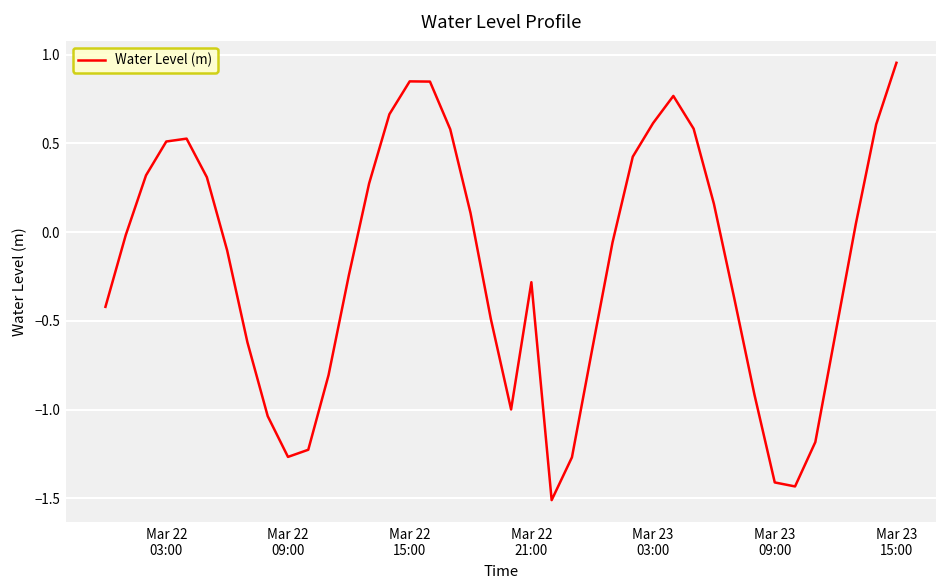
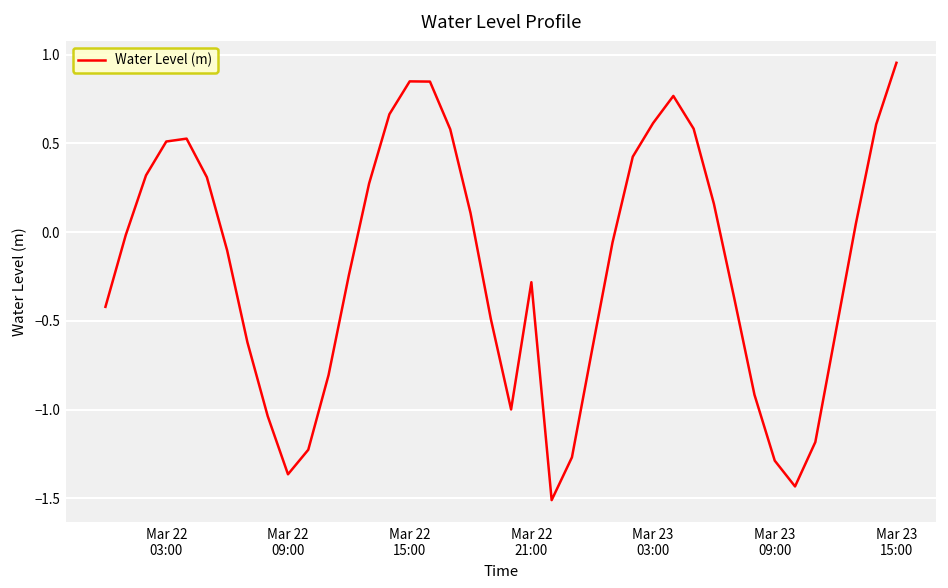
Mar 22 09:00: -1.27 -> -1.36
Mar 23 09:00: -1.41 -> -1.29
